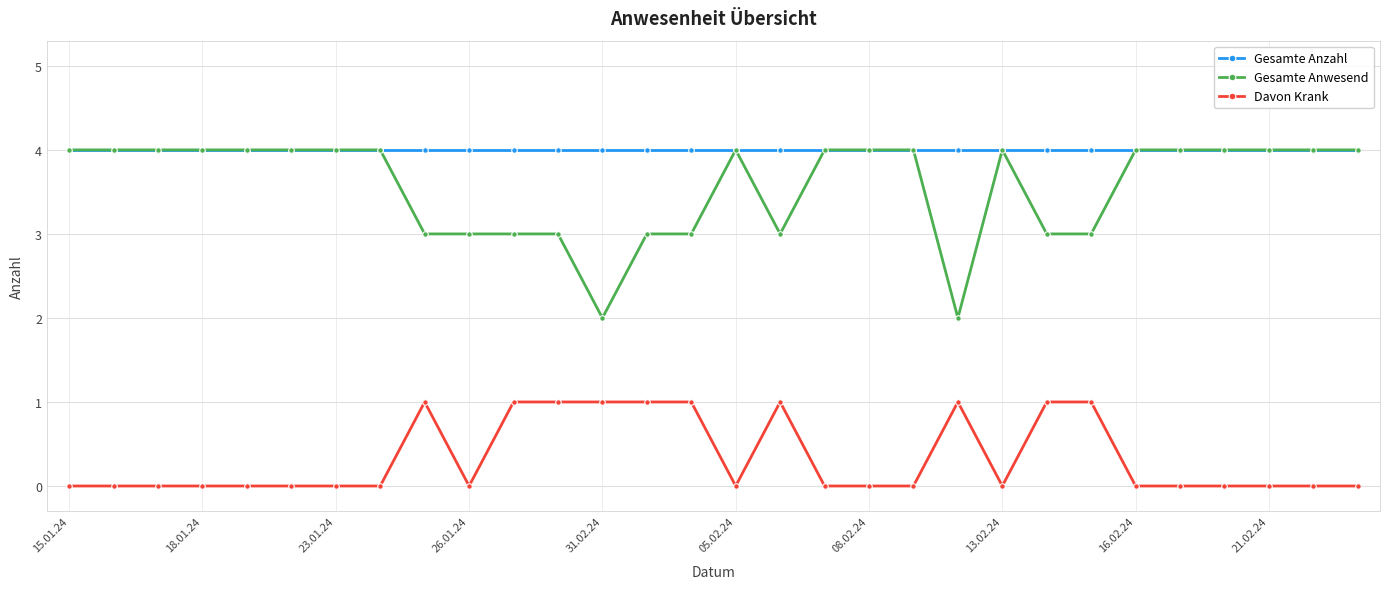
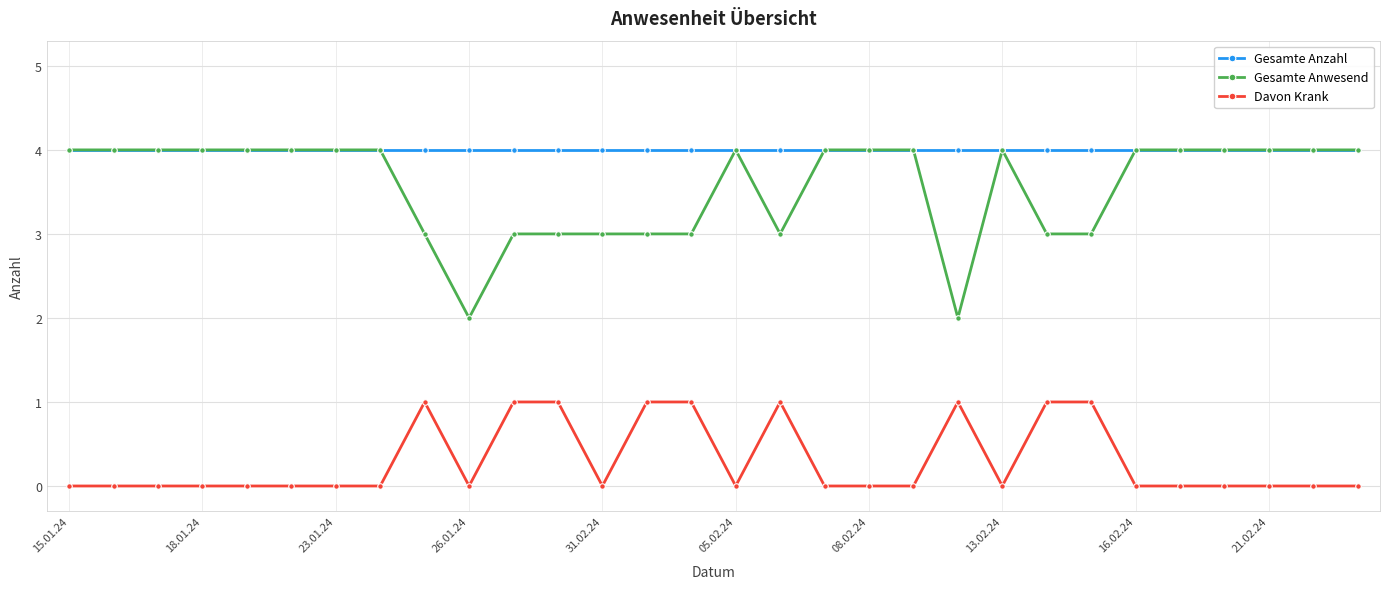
Gesamte Anwesend, 26.01.24: 3 -> 2
Gesamte Anwesend, 31.02.24: 2 -> 3
Davon Krank, 31.02.24: 1 -> 0
